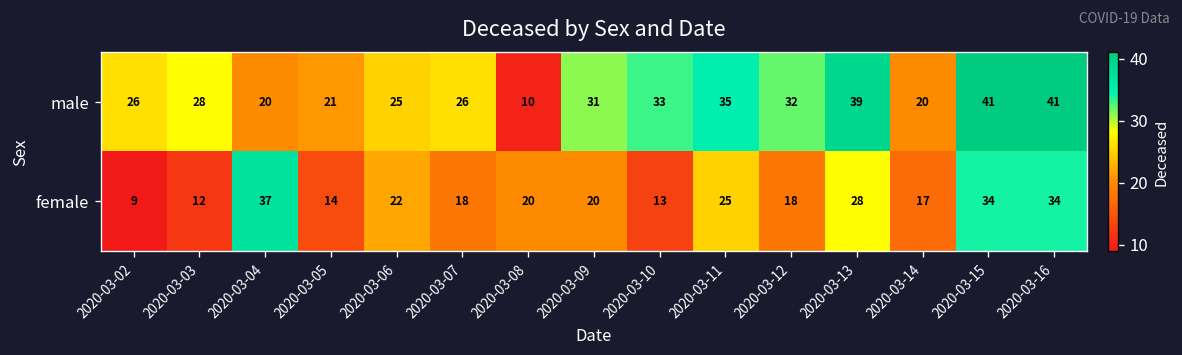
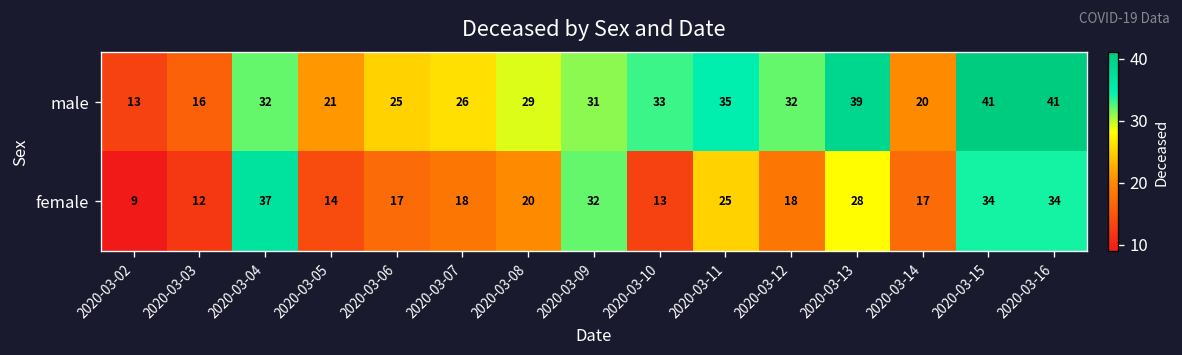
male, 2020-03-02: 26 -> 13
male, 2020-03-03: 28 -> 16
male, 2020-03-04: 20 -> 32
male, 2020-03-08: 10 -> 29
female, 2020-03-06: 22 -> 17
female, 2020-03-09: 20 -> 32
